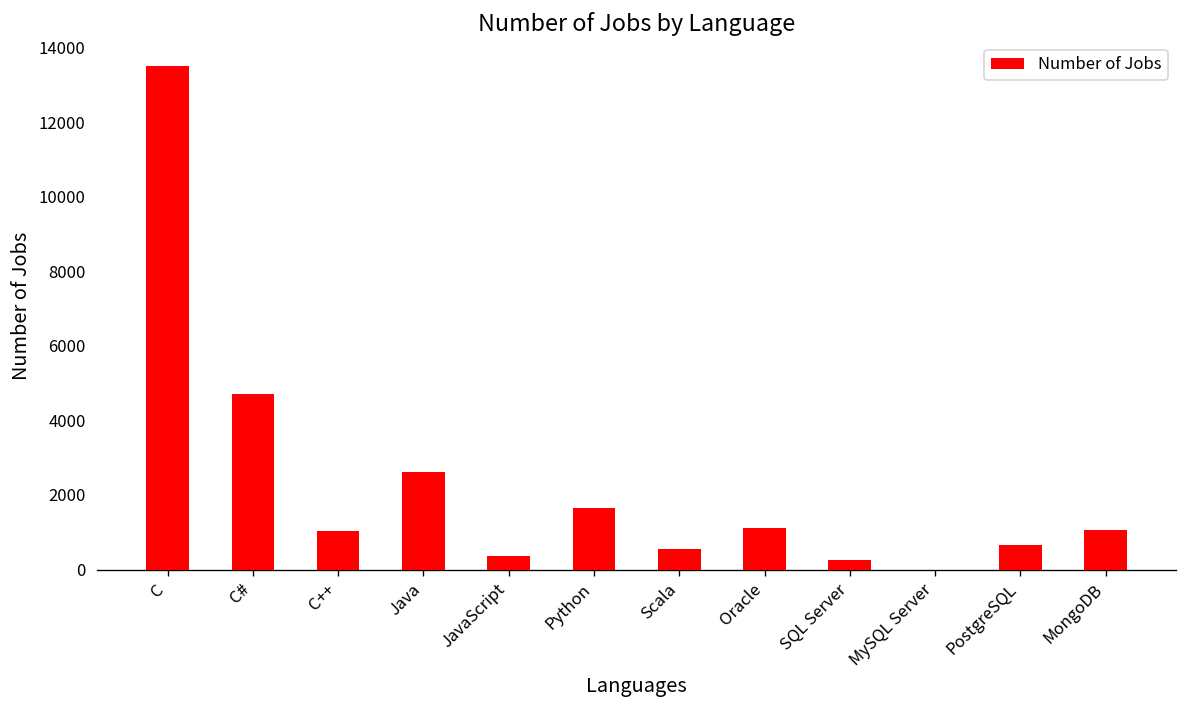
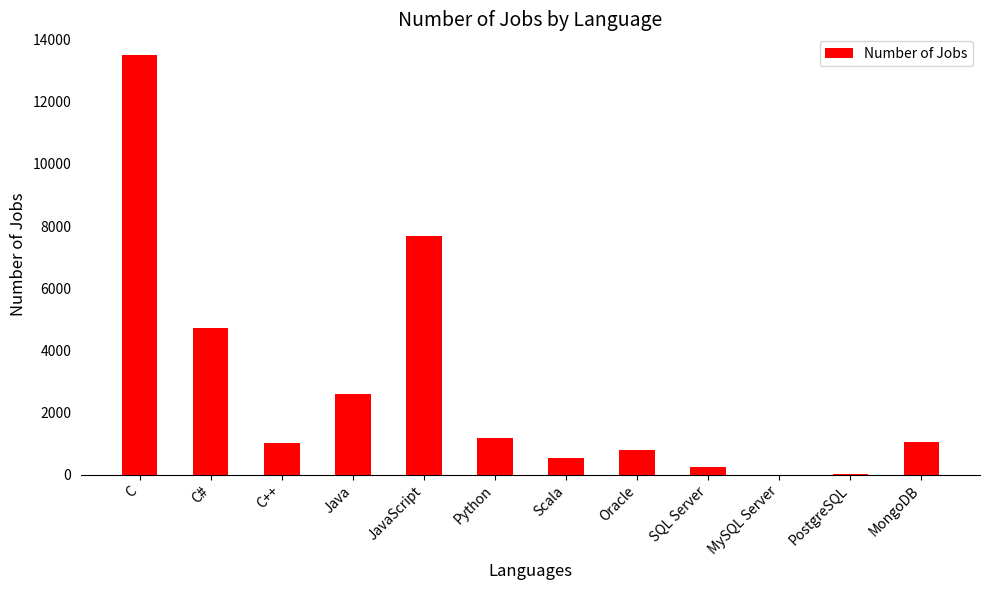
JavaScript: 400 -> 7700
Python: 1600 -> 1200
Oracle: 1100 -> 800
PostgreSQL: 700 -> 0
